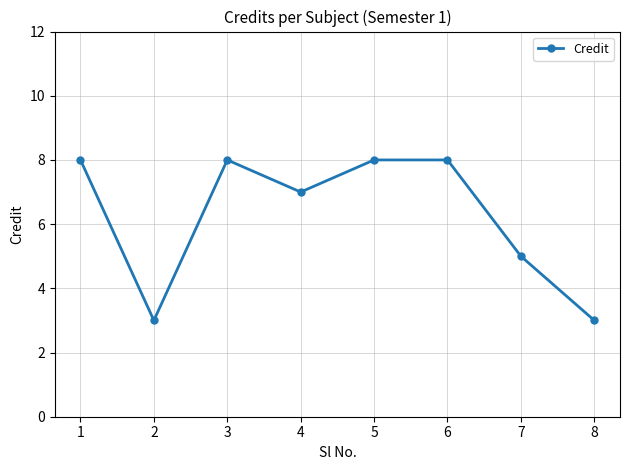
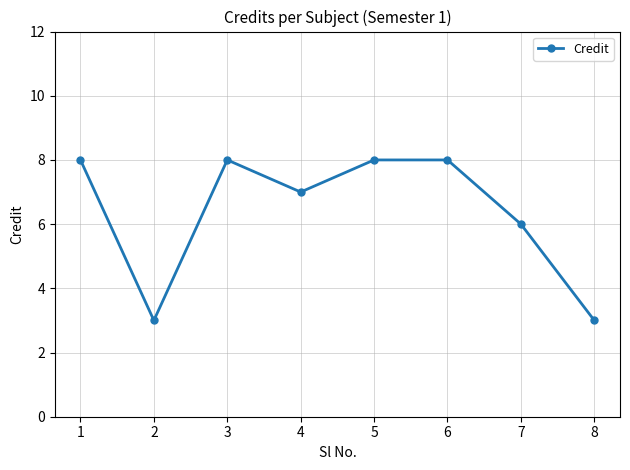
7: 5 -> 6
